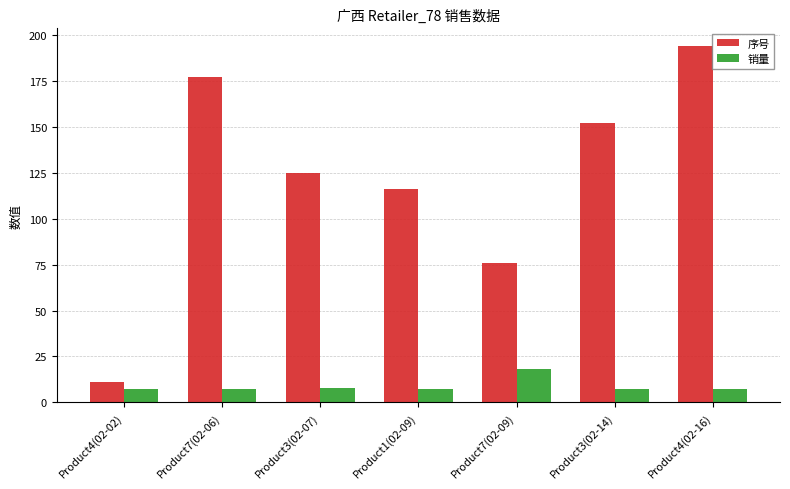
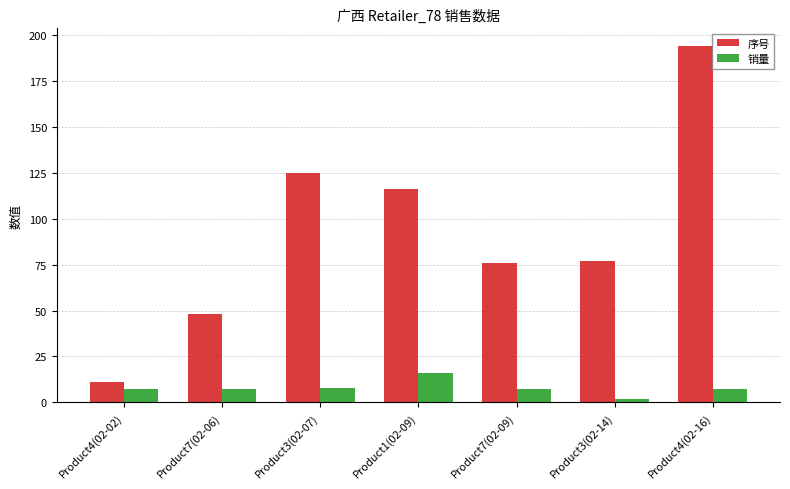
序号, Product7(02-06): 177 -> 48
销量, Product1(02-09): 7 -> 16
销量, Product7(02-09): 18 -> 7
序号, Product3(02-14): 152 -> 77
销量, Product3(02-14): 7 -> 2
